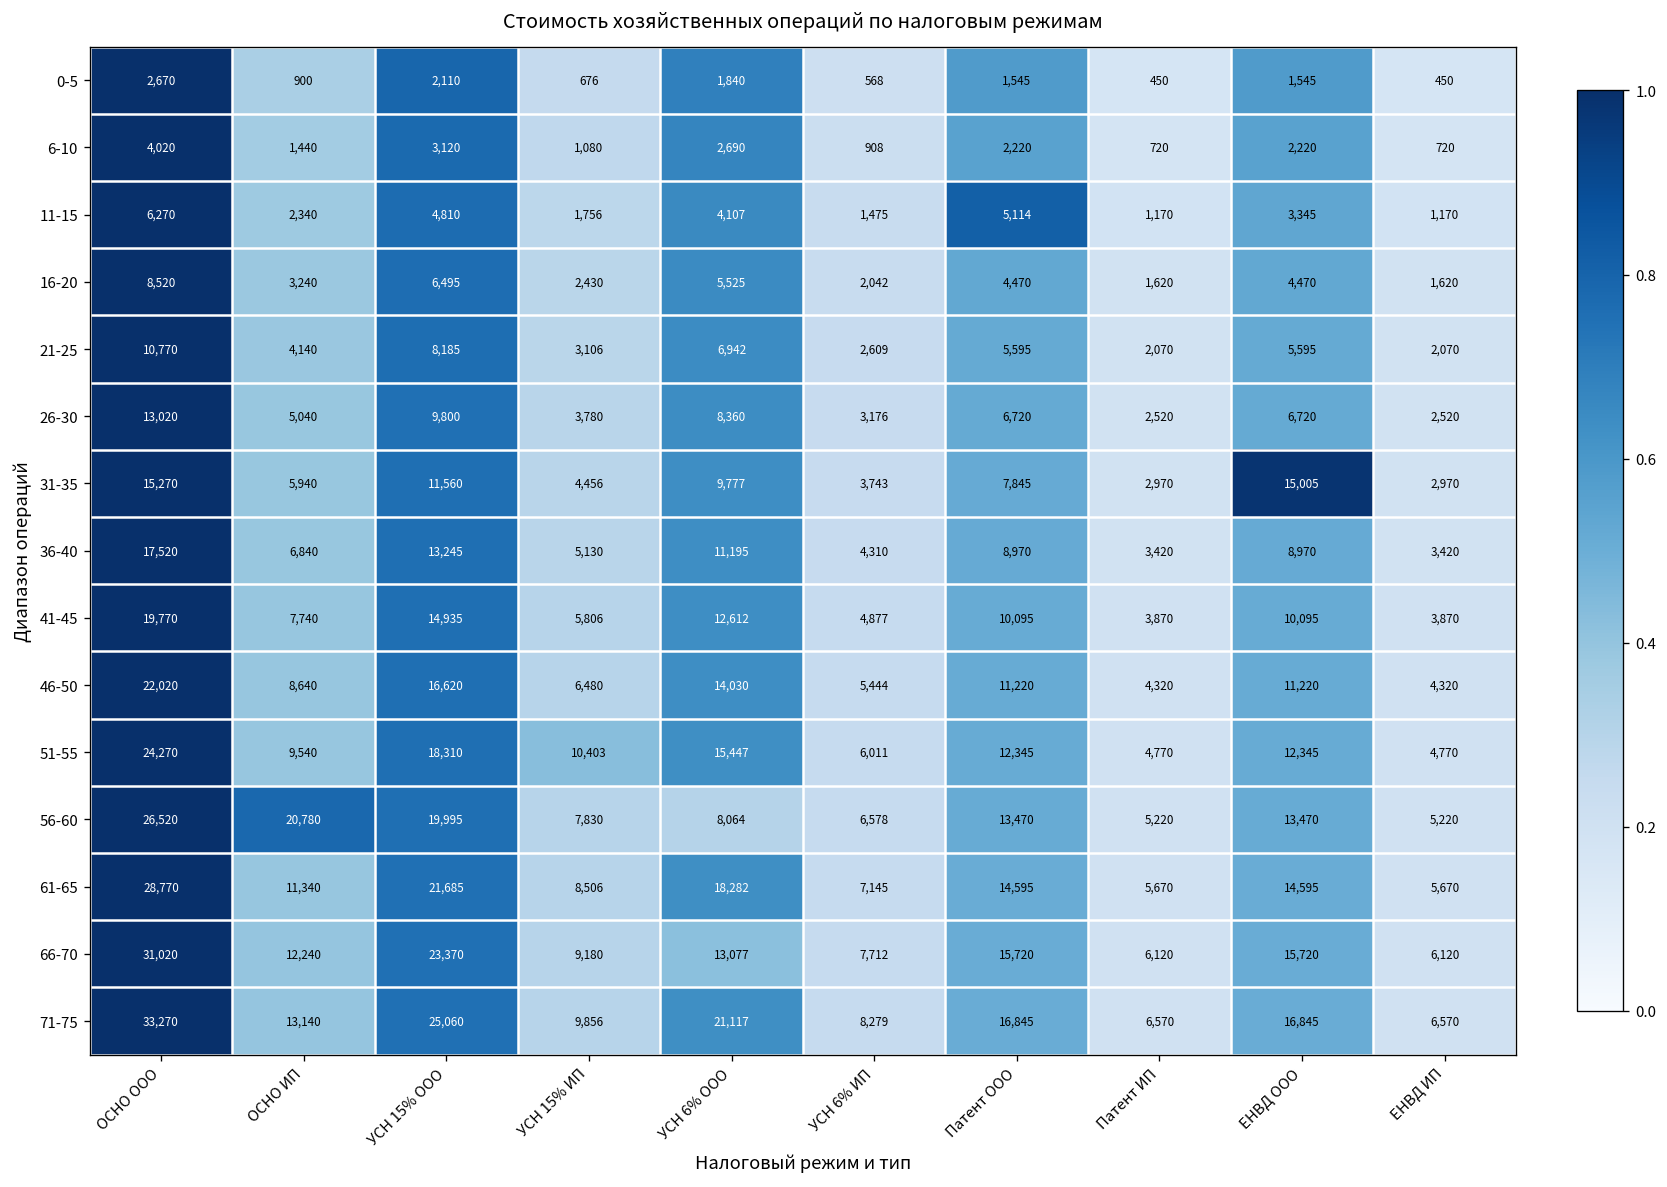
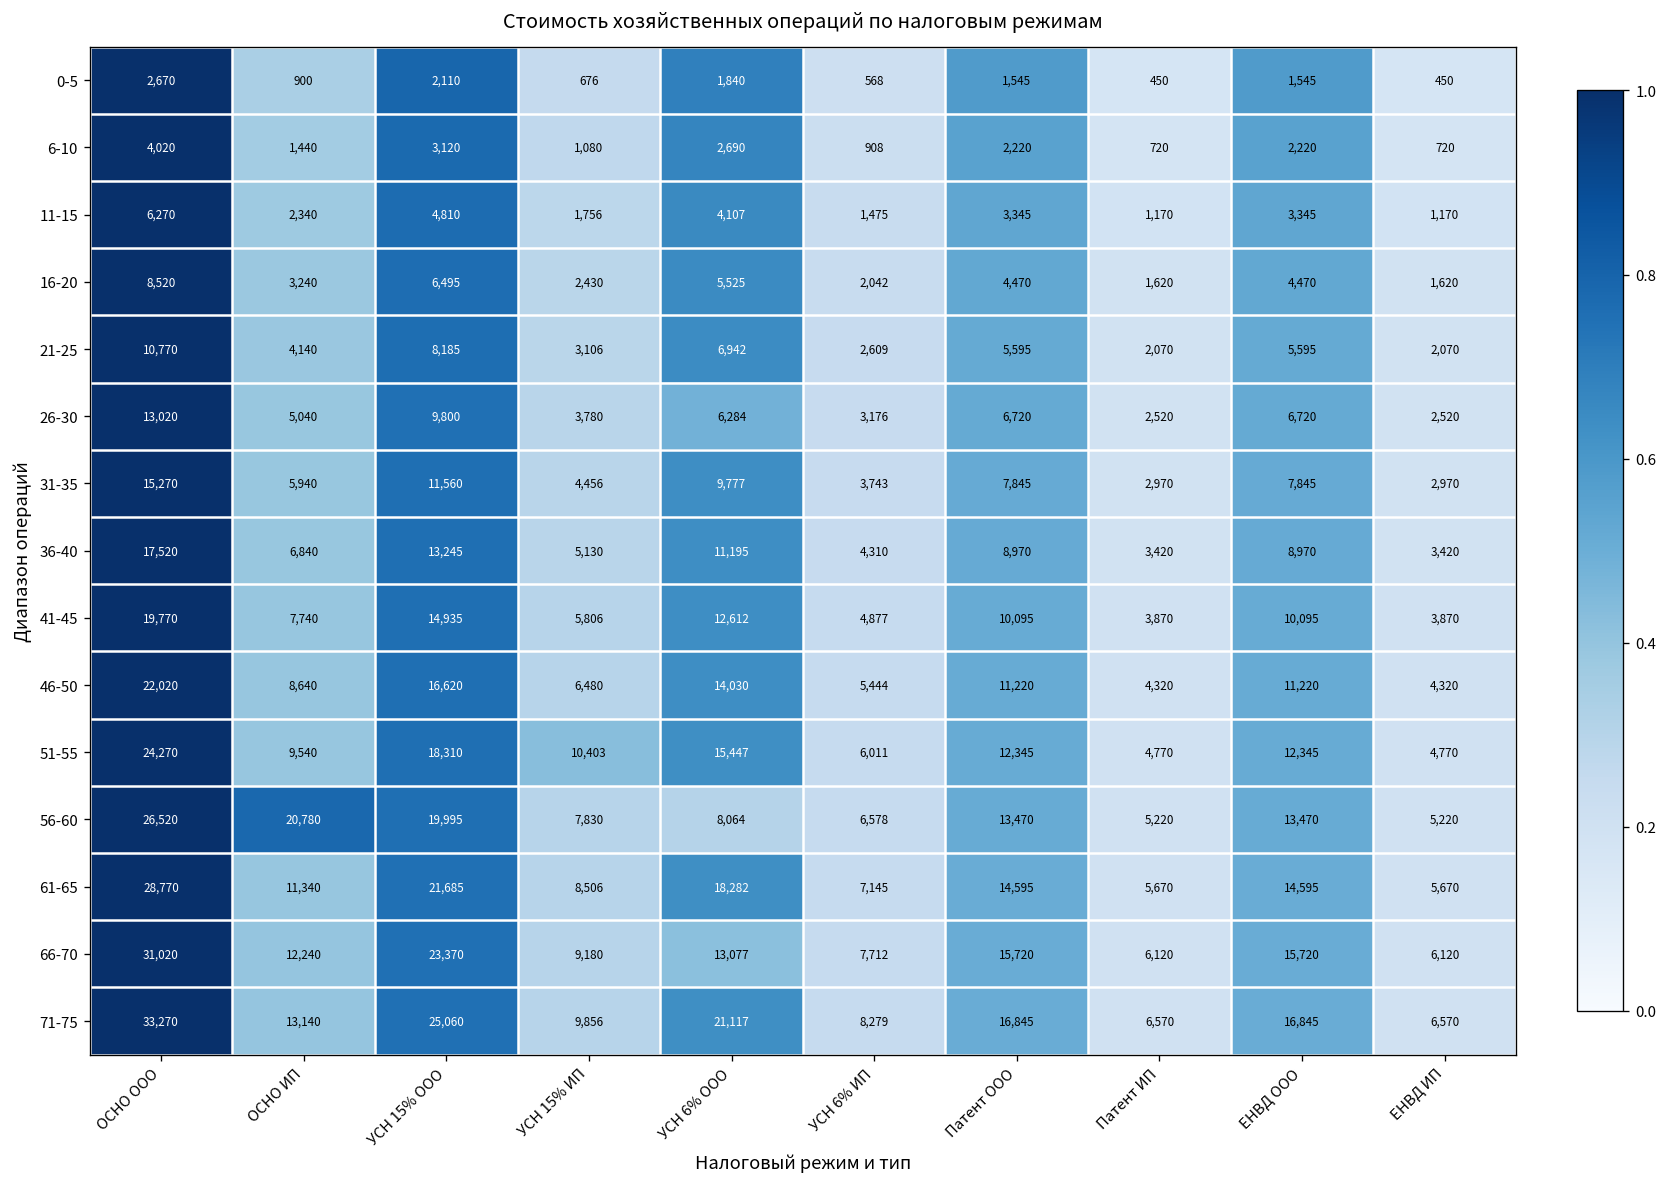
11-15, Патент ООО: 5,114 -> 3,345
26-30, УСН 6% ООО: 8,360 -> 6,284
31-35, ЕНВД ООО: 15,005 -> 7,845
